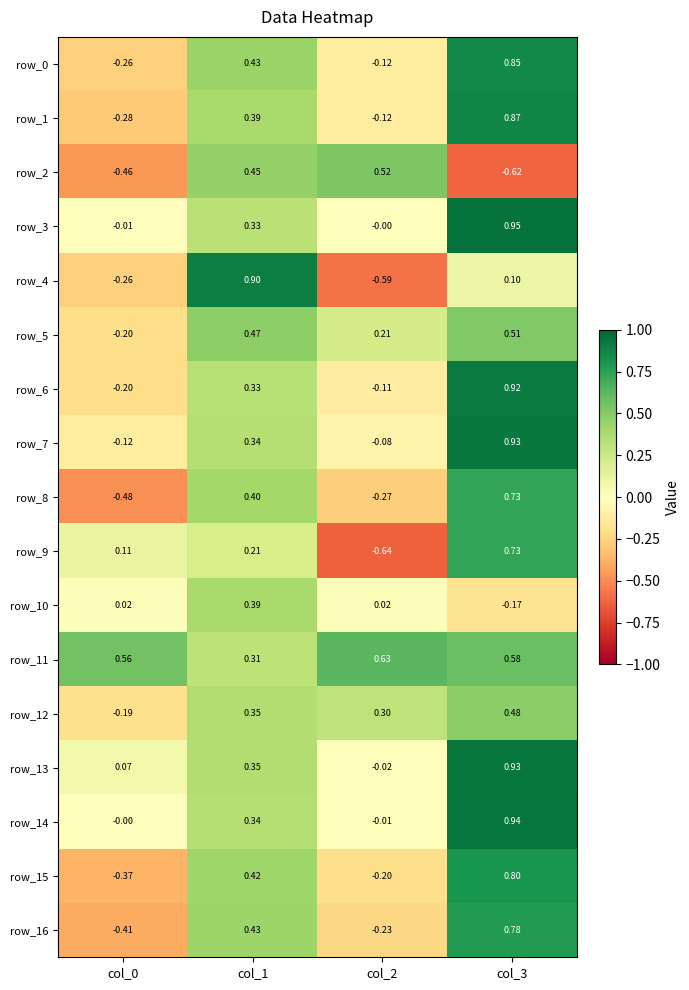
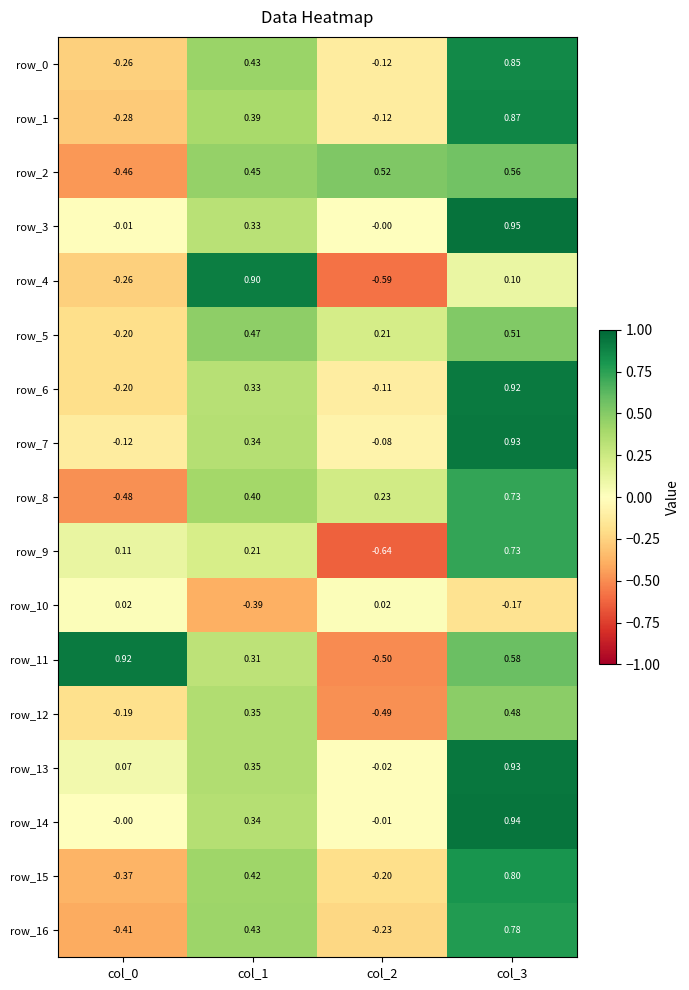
row_2, col_3: -0.62 -> 0.56
row_8, col_2: -0.27 -> 0.23
row_10, col_1: 0.39 -> -0.39
row_11, col_0: 0.56 -> 0.92
row_11, col_2: 0.63 -> -0.50
row_12, col_2: 0.30 -> -0.49
